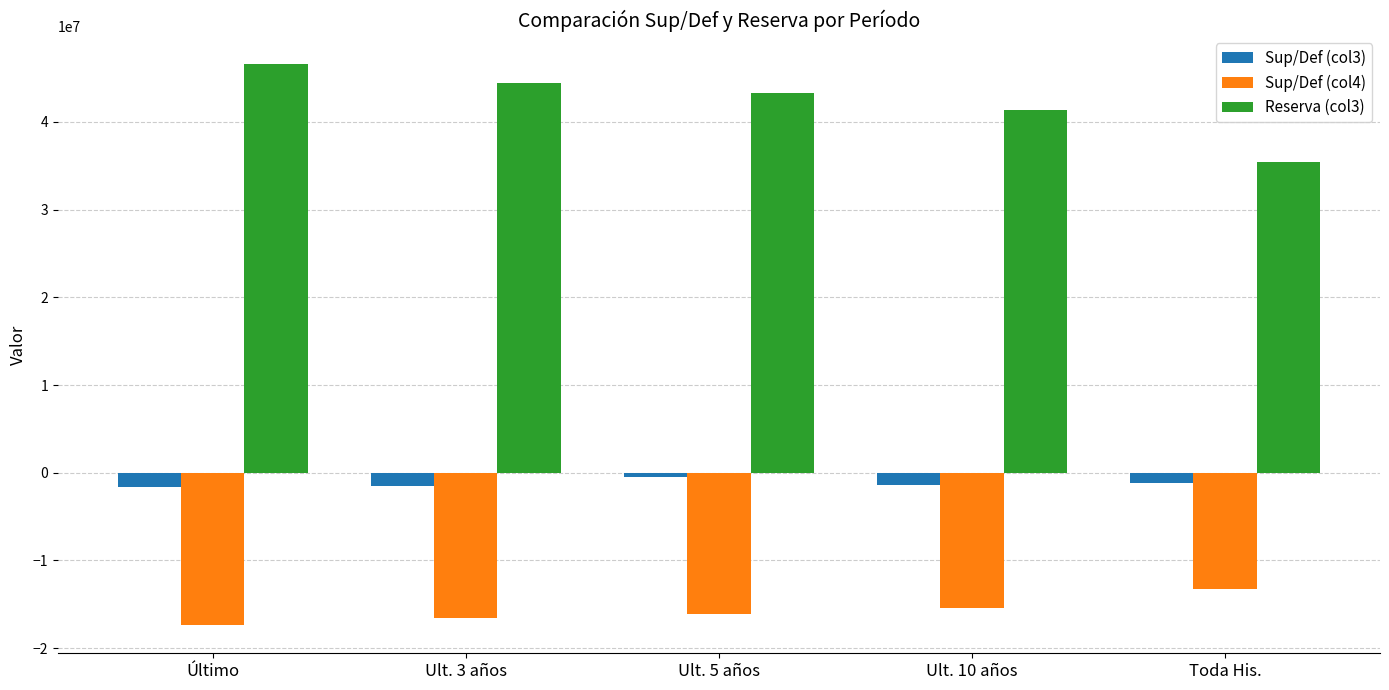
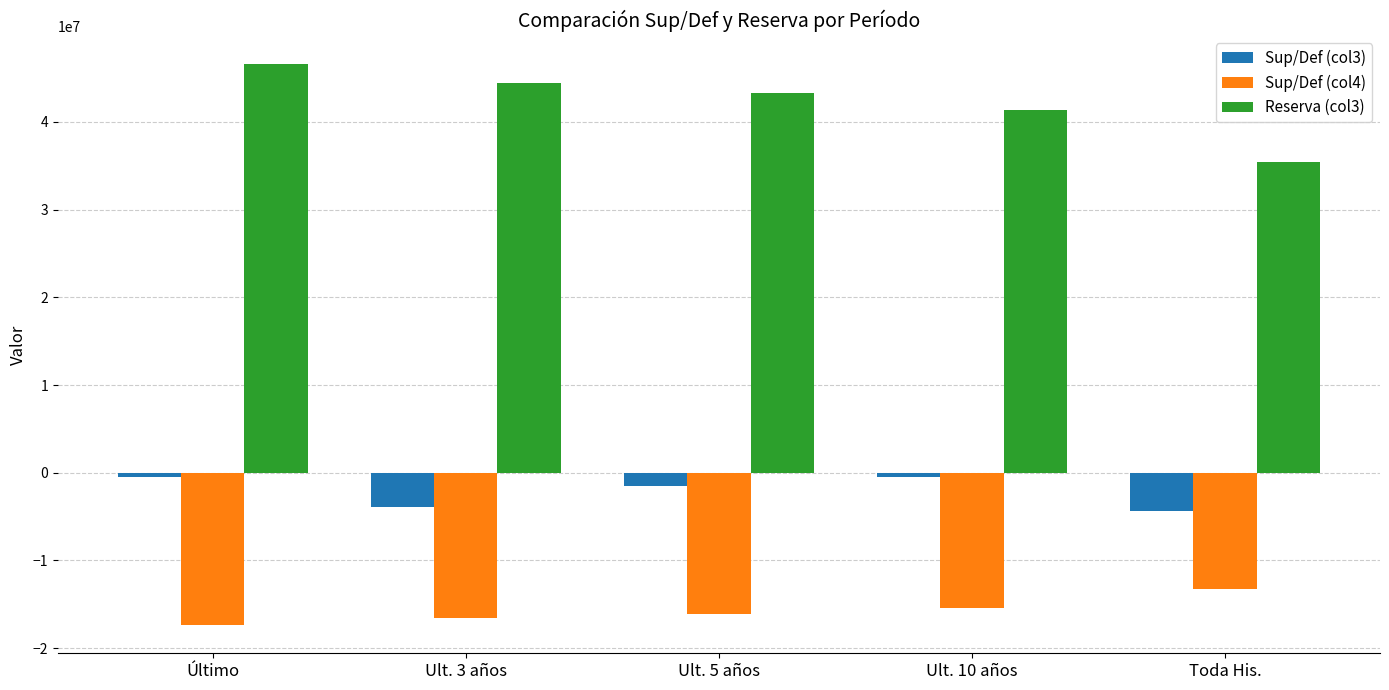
Sup/Def (col3), Último: -2000000 -> 0
Sup/Def (col3), Ult. 3 años: -2000000 -> -4000000
Sup/Def (col3), Ult. 5 años: 0 -> -1000000
Sup/Def (col3), Ult. 10 años: -1000000 -> 0
Sup/Def (col3), Toda His.: -1000000 -> -4000000
